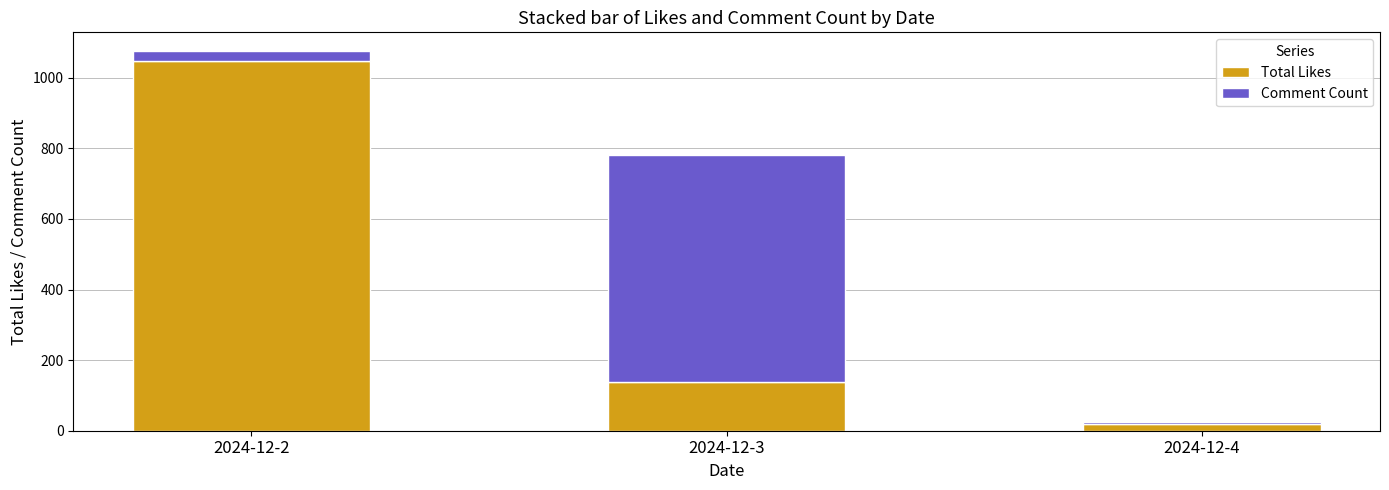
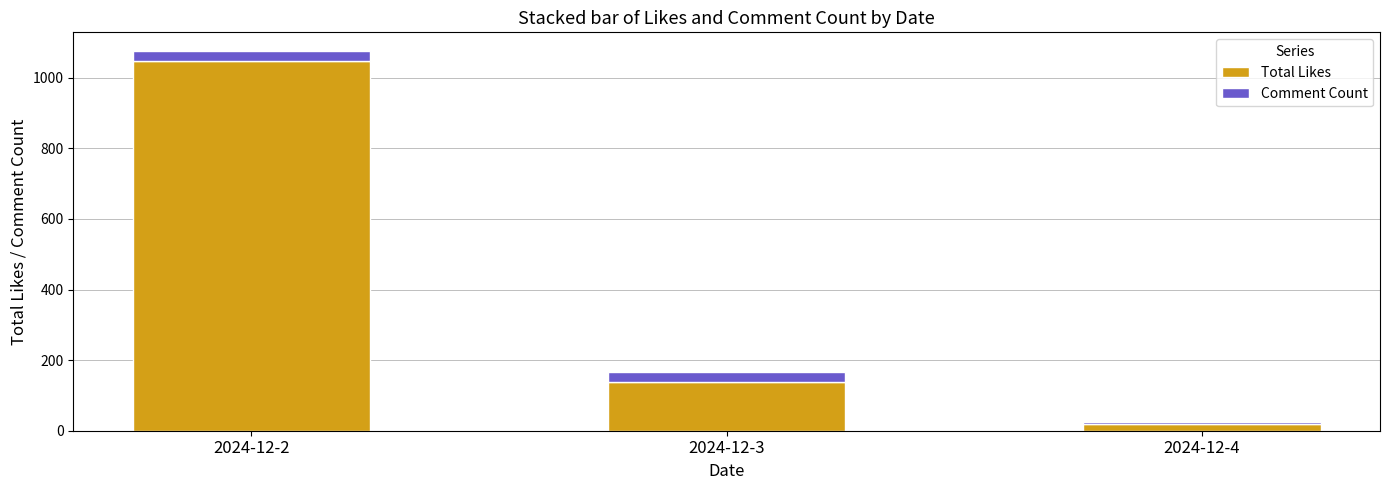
Comment Count, 2024-12-3: 640 -> 30
